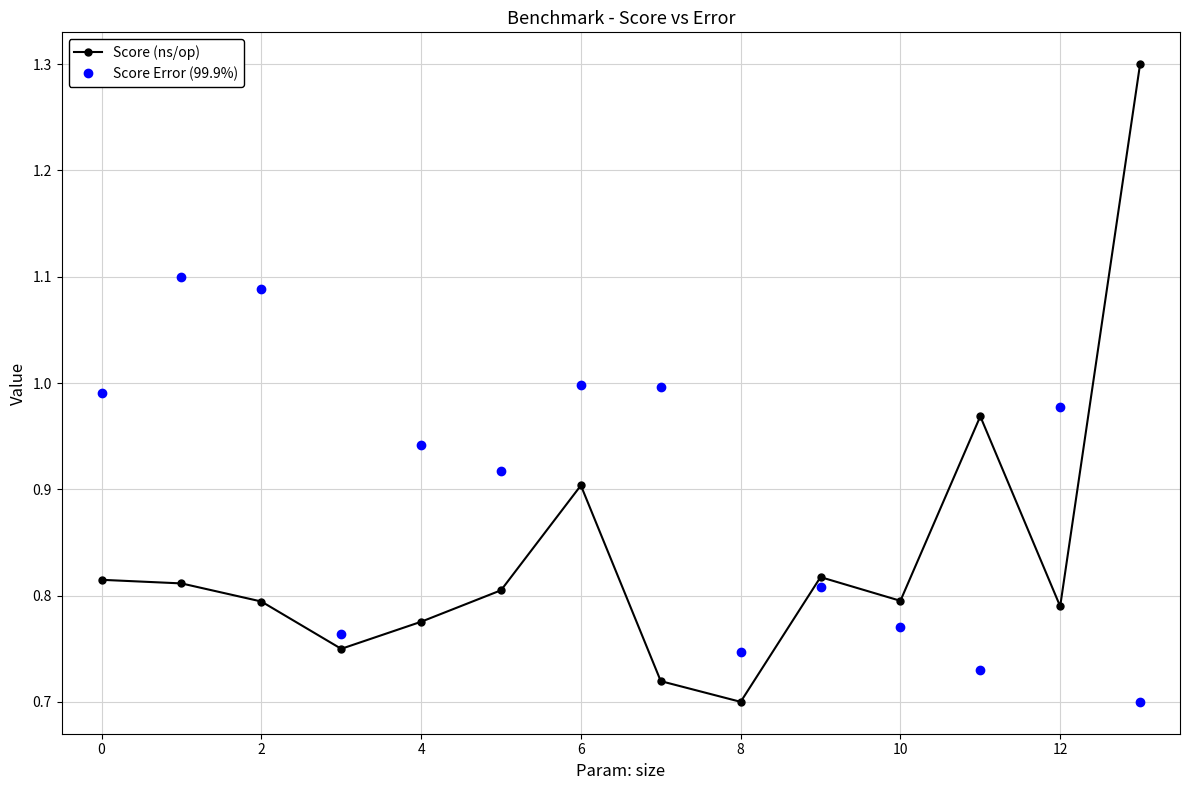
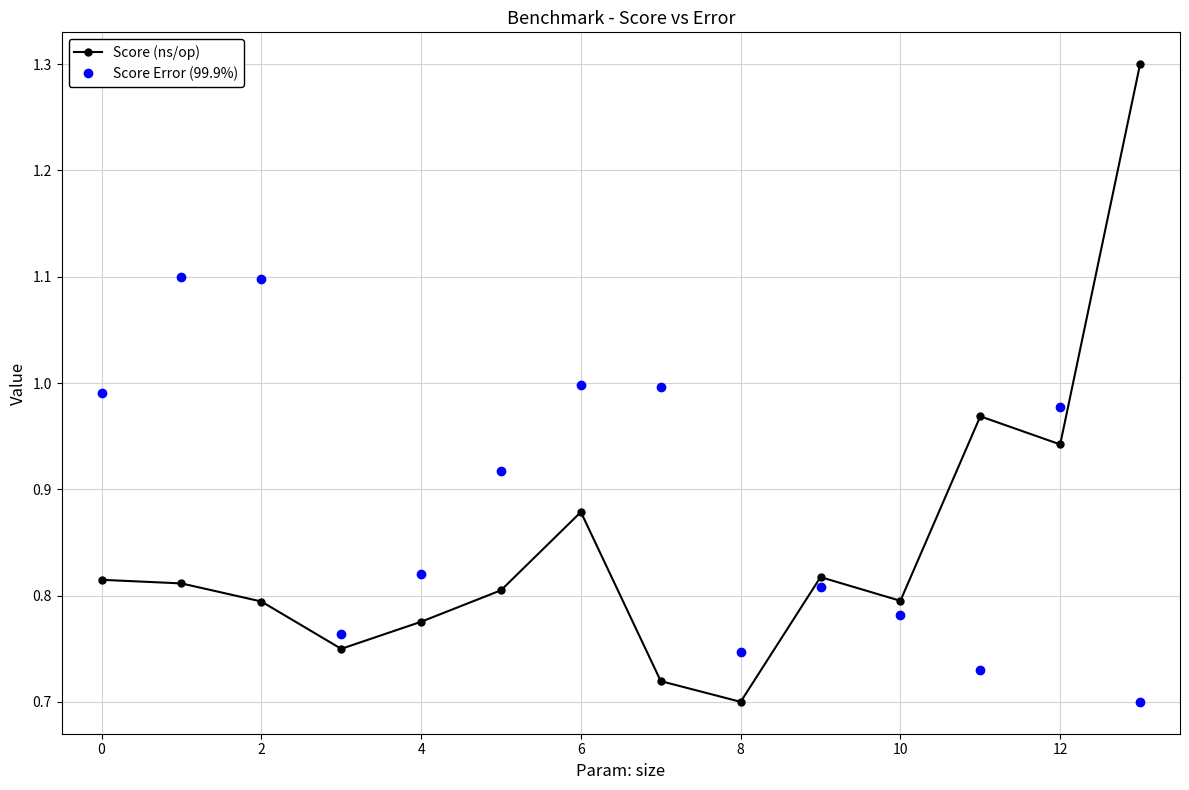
Score Error (99.9%), 2: 1.088 -> 1.098
Score Error (99.9%), 4: 0.942 -> 0.821
Score (ns/op), 6: 0.904 -> 0.879
Score Error (99.9%), 10: 0.770 -> 0.781
Score (ns/op), 12: 0.790 -> 0.942
